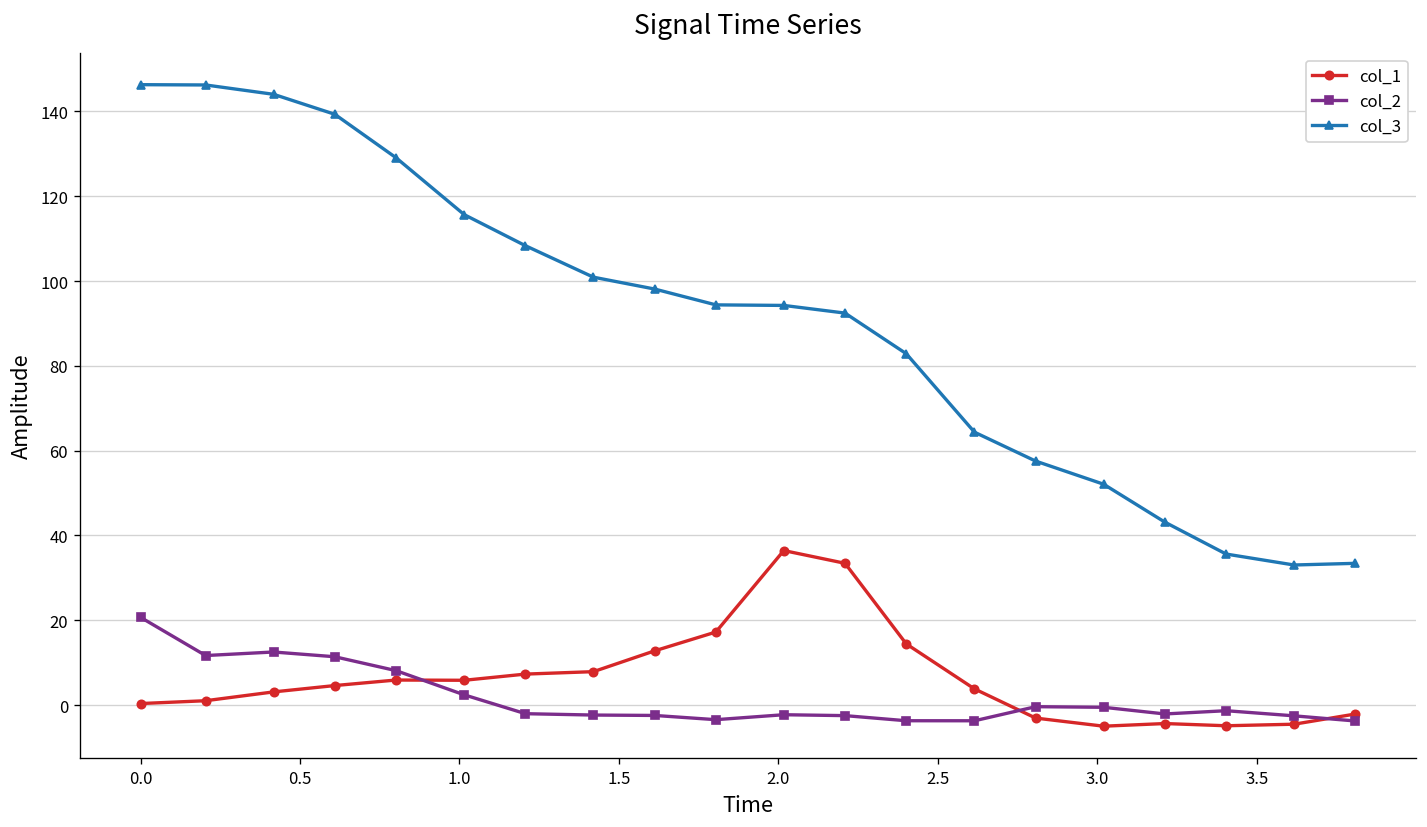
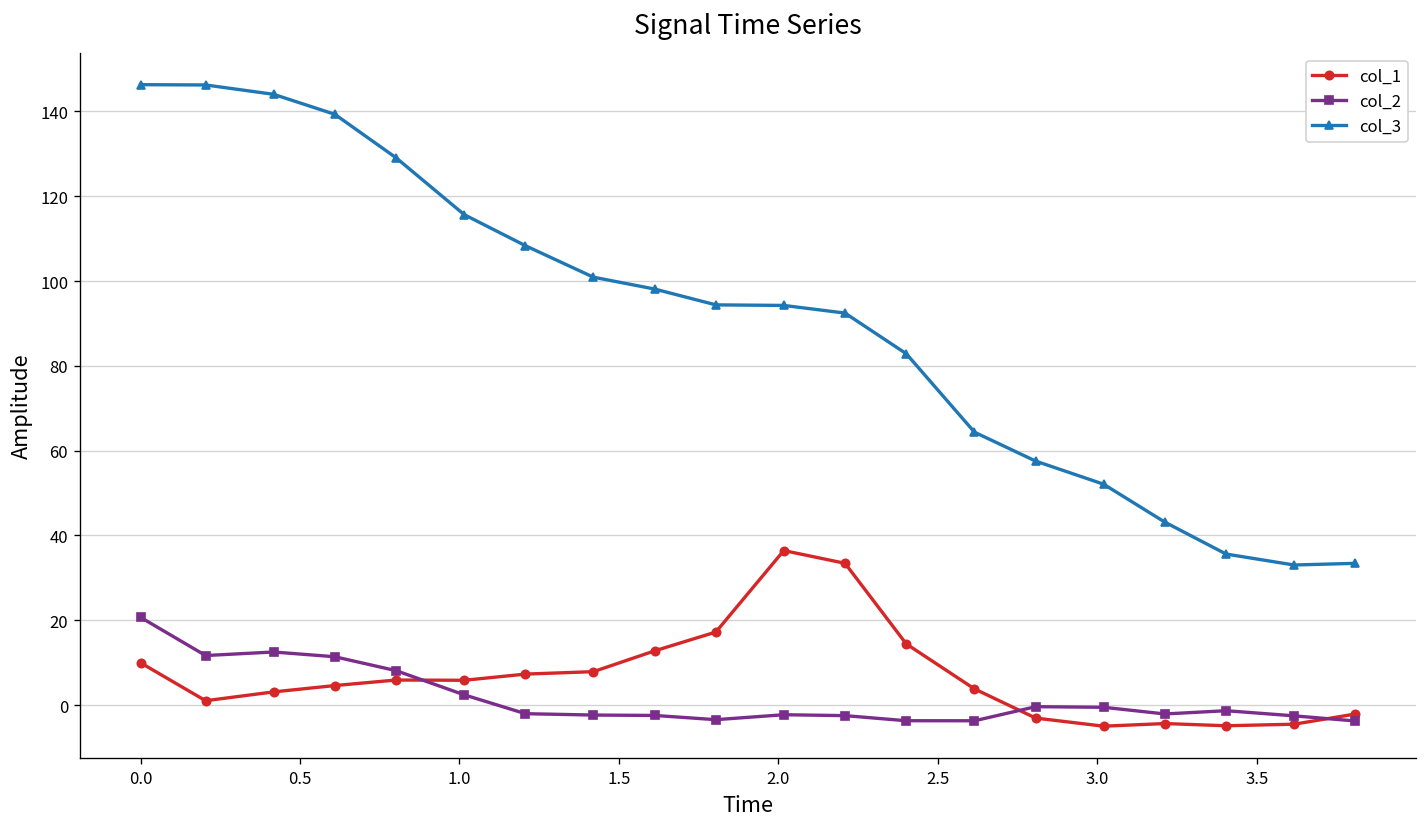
col_1, 0.0: 0 -> 10
